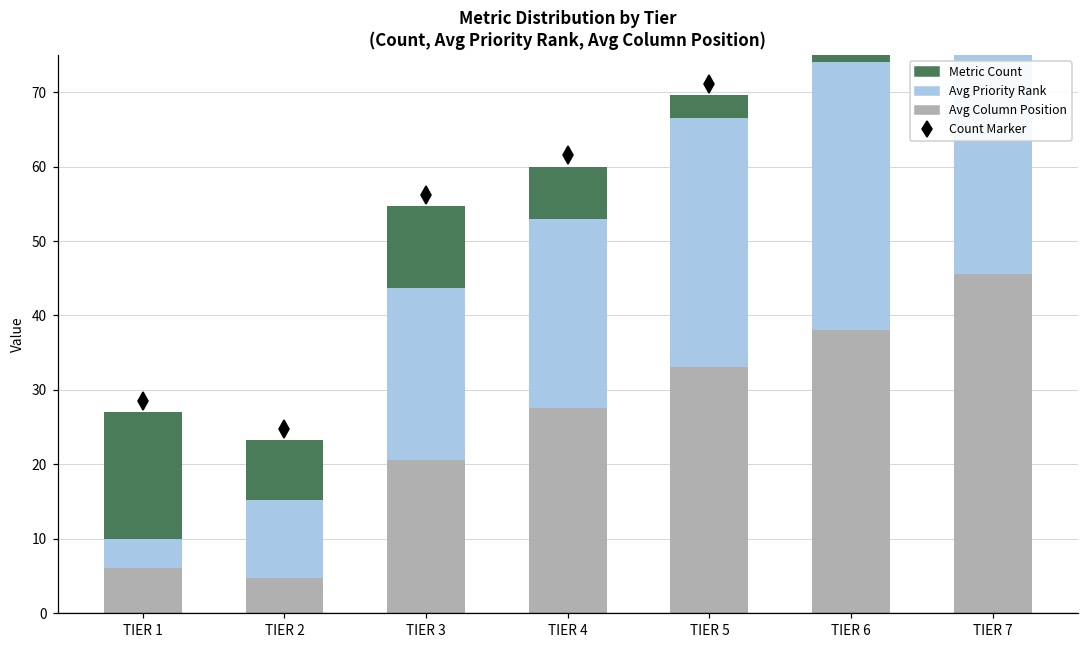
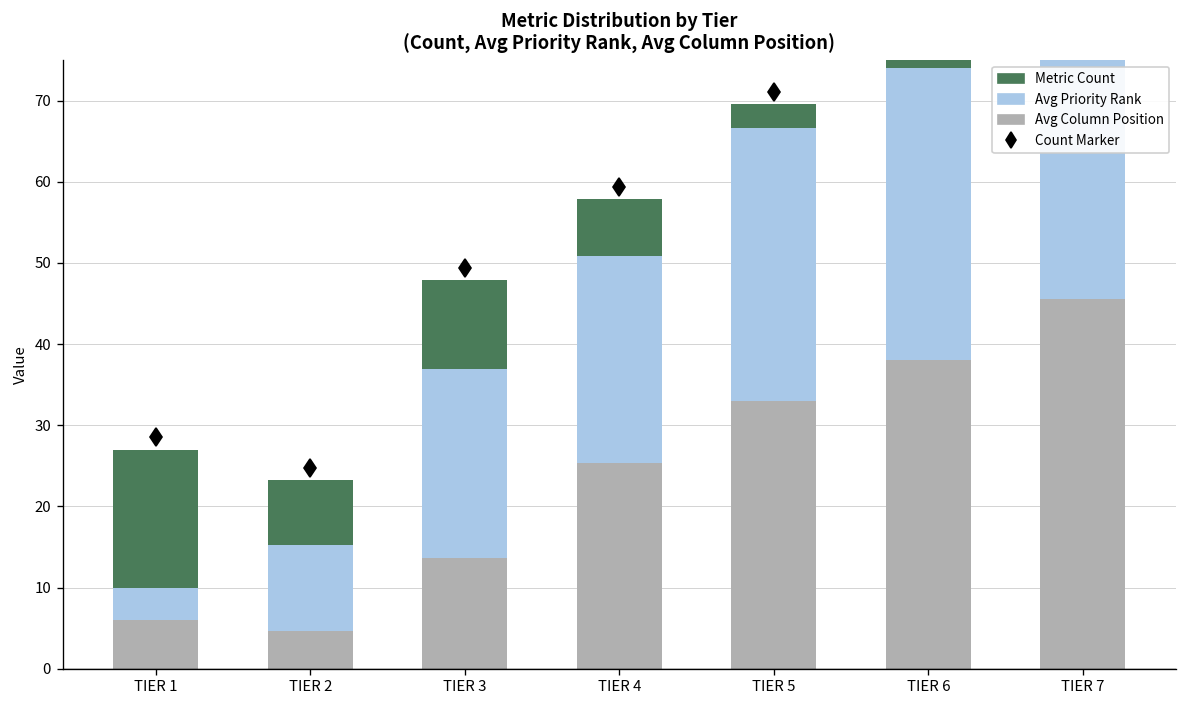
Avg Column Position, TIER 3: 21 -> 14
Avg Column Position, TIER 4: 28 -> 25
